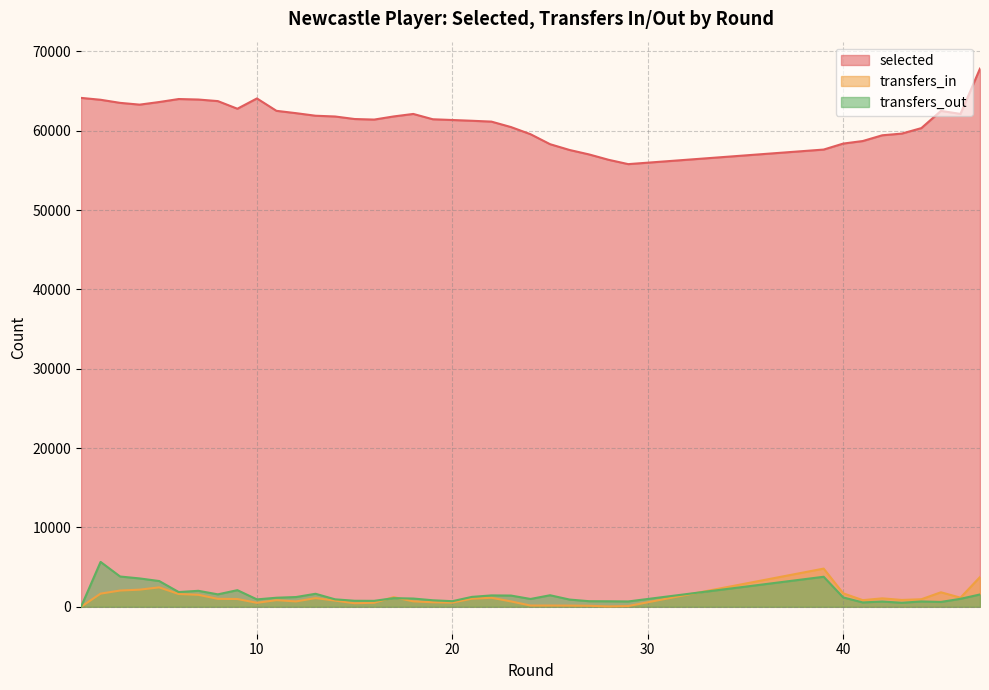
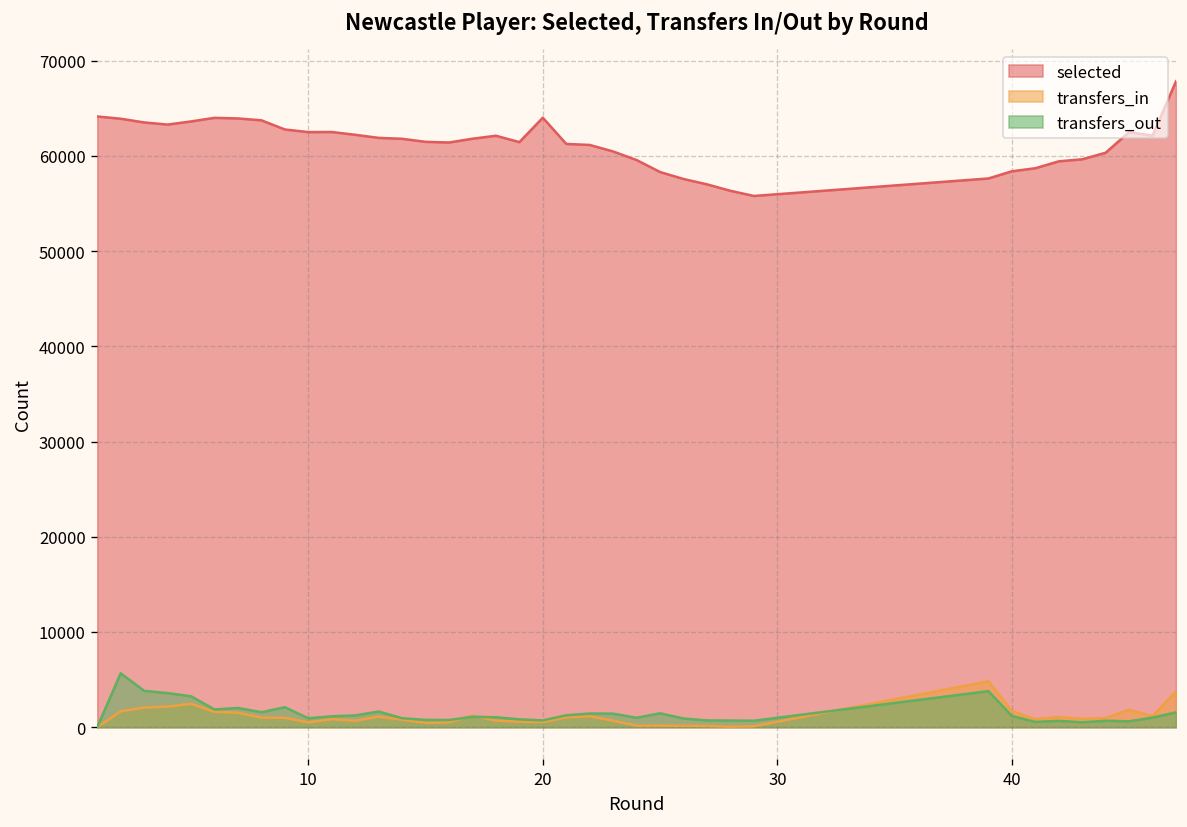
selected, 10: 64000 -> 62000
selected, 20: 61000 -> 64000
